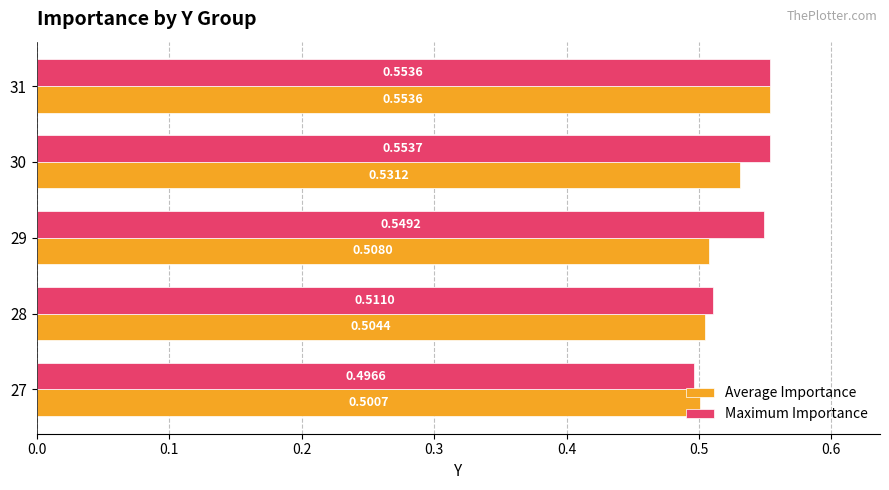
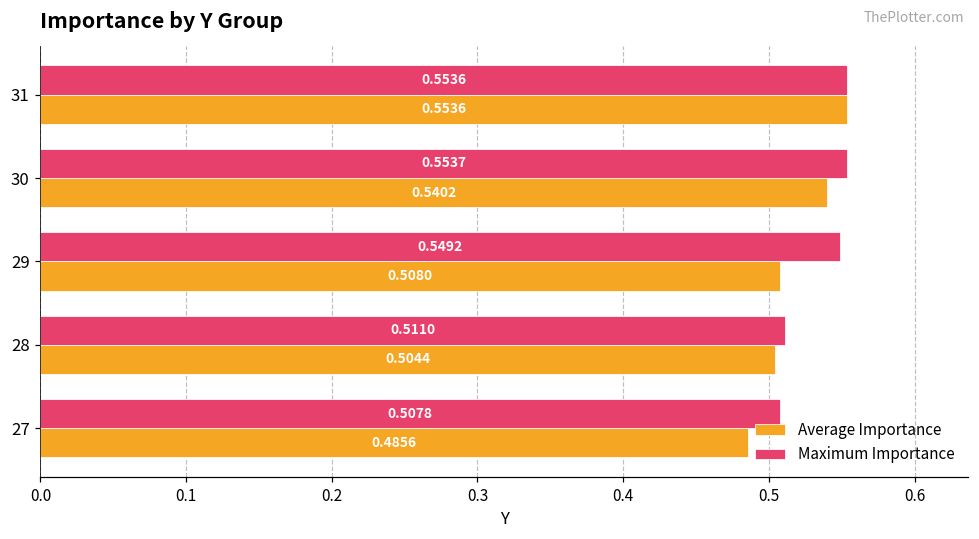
Average Importance, 30: 0.5312 -> 0.5402
Maximum Importance, 27: 0.4966 -> 0.5078
Average Importance, 27: 0.5007 -> 0.4856
